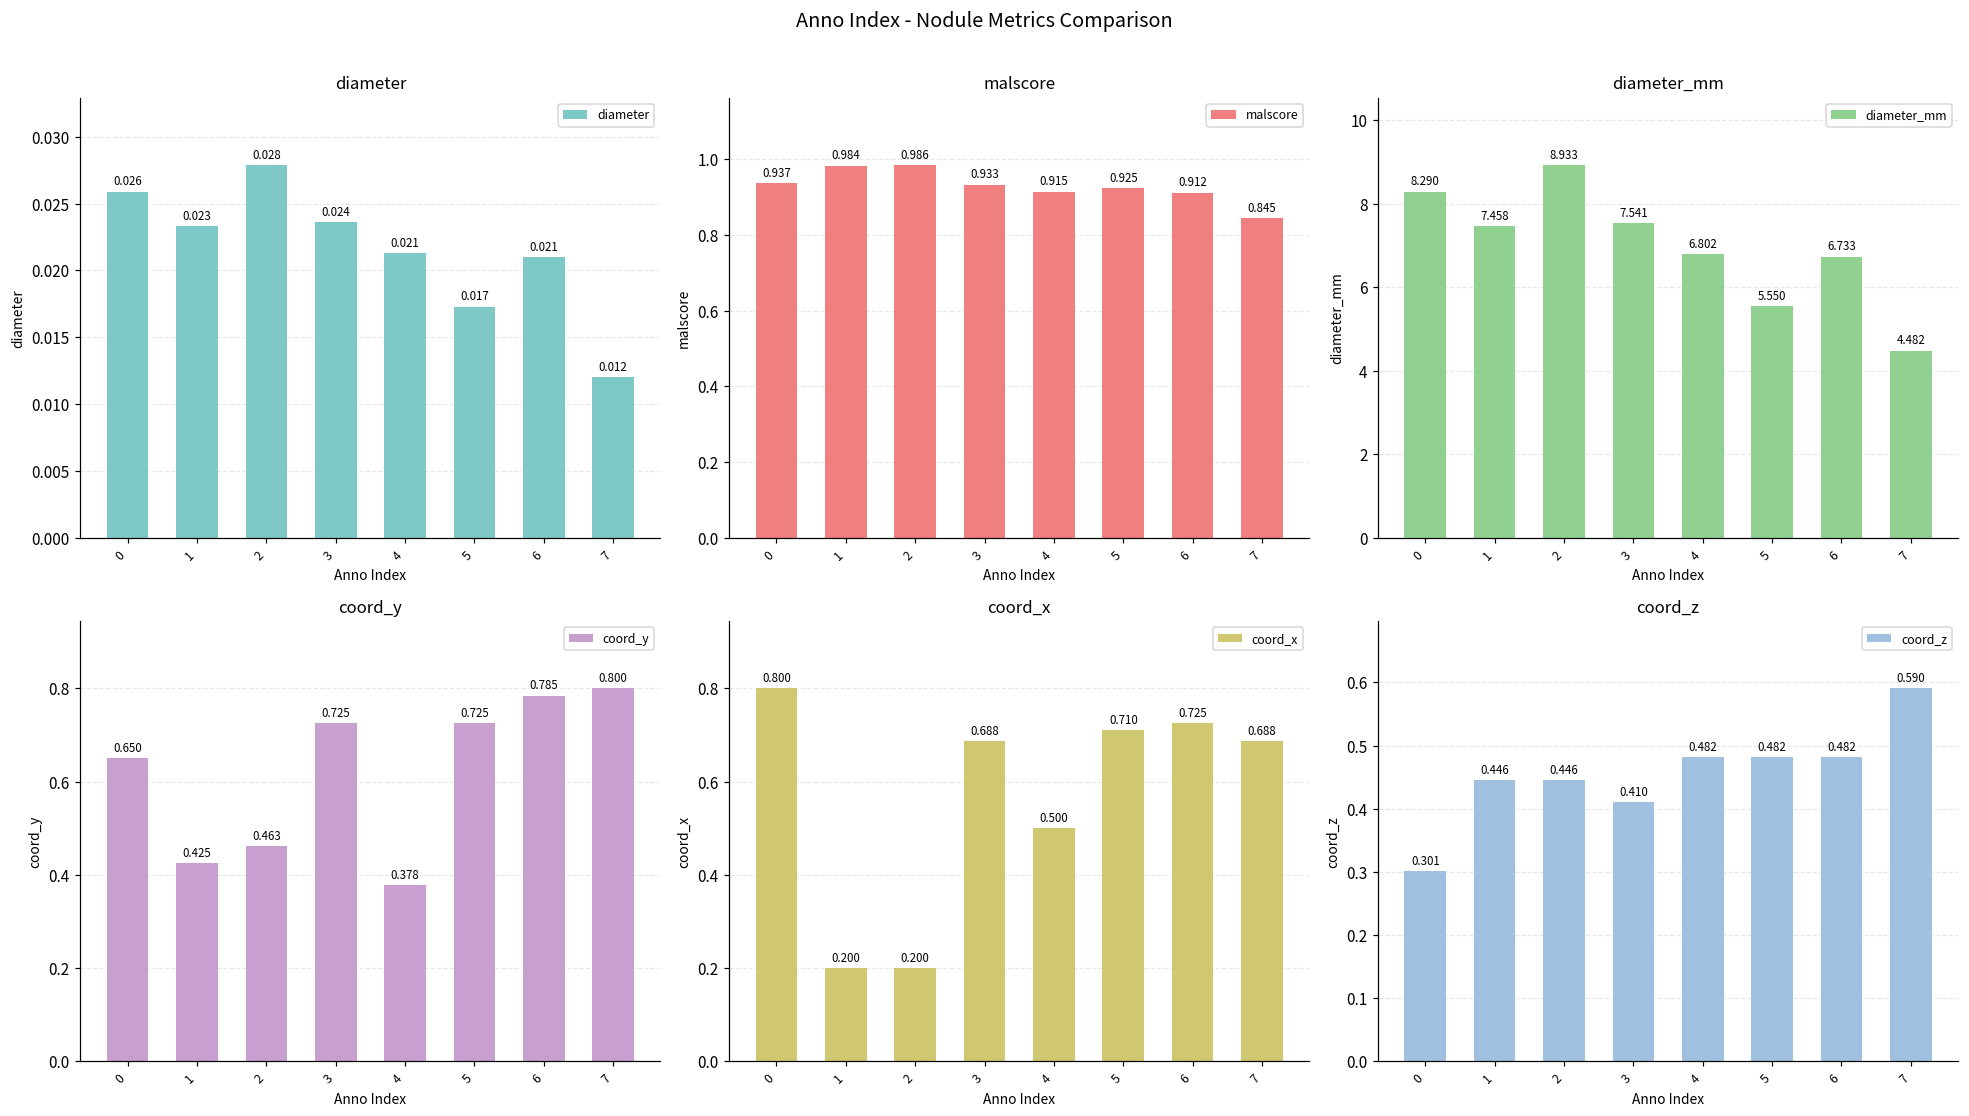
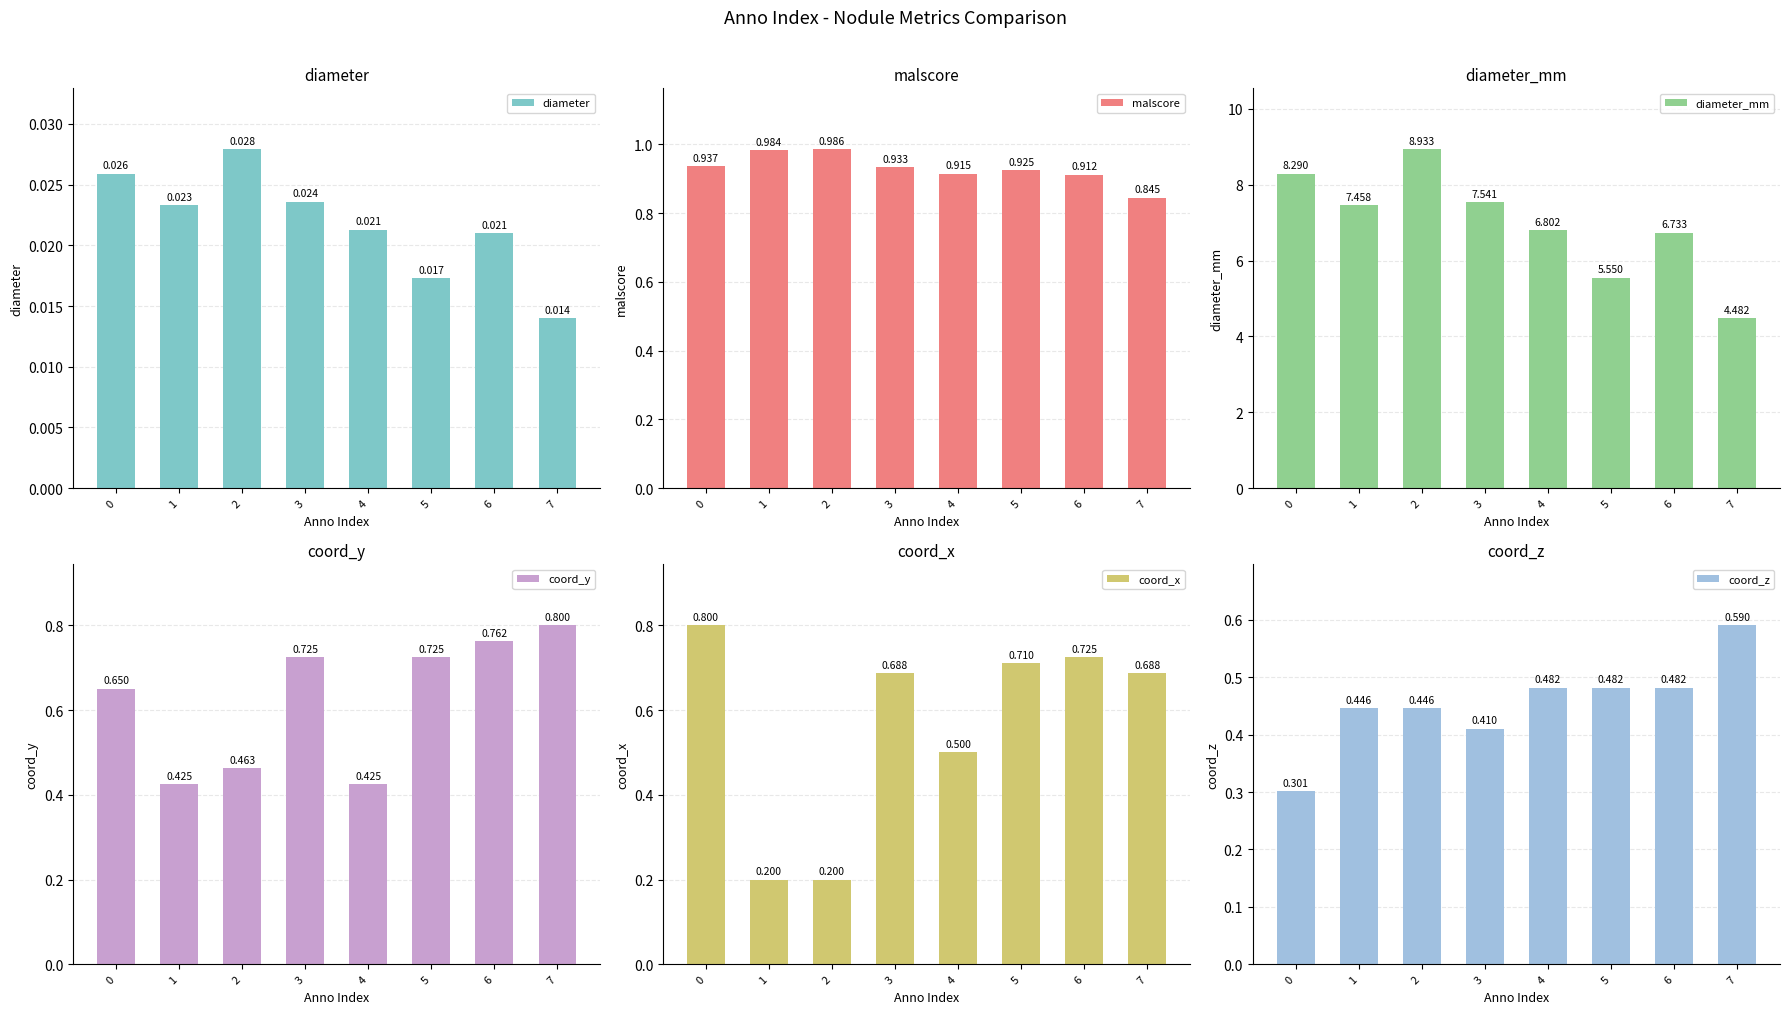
diameter, 7: 0.012 -> 0.014
coord_y, 4: 0.378 -> 0.425
coord_y, 6: 0.785 -> 0.762
